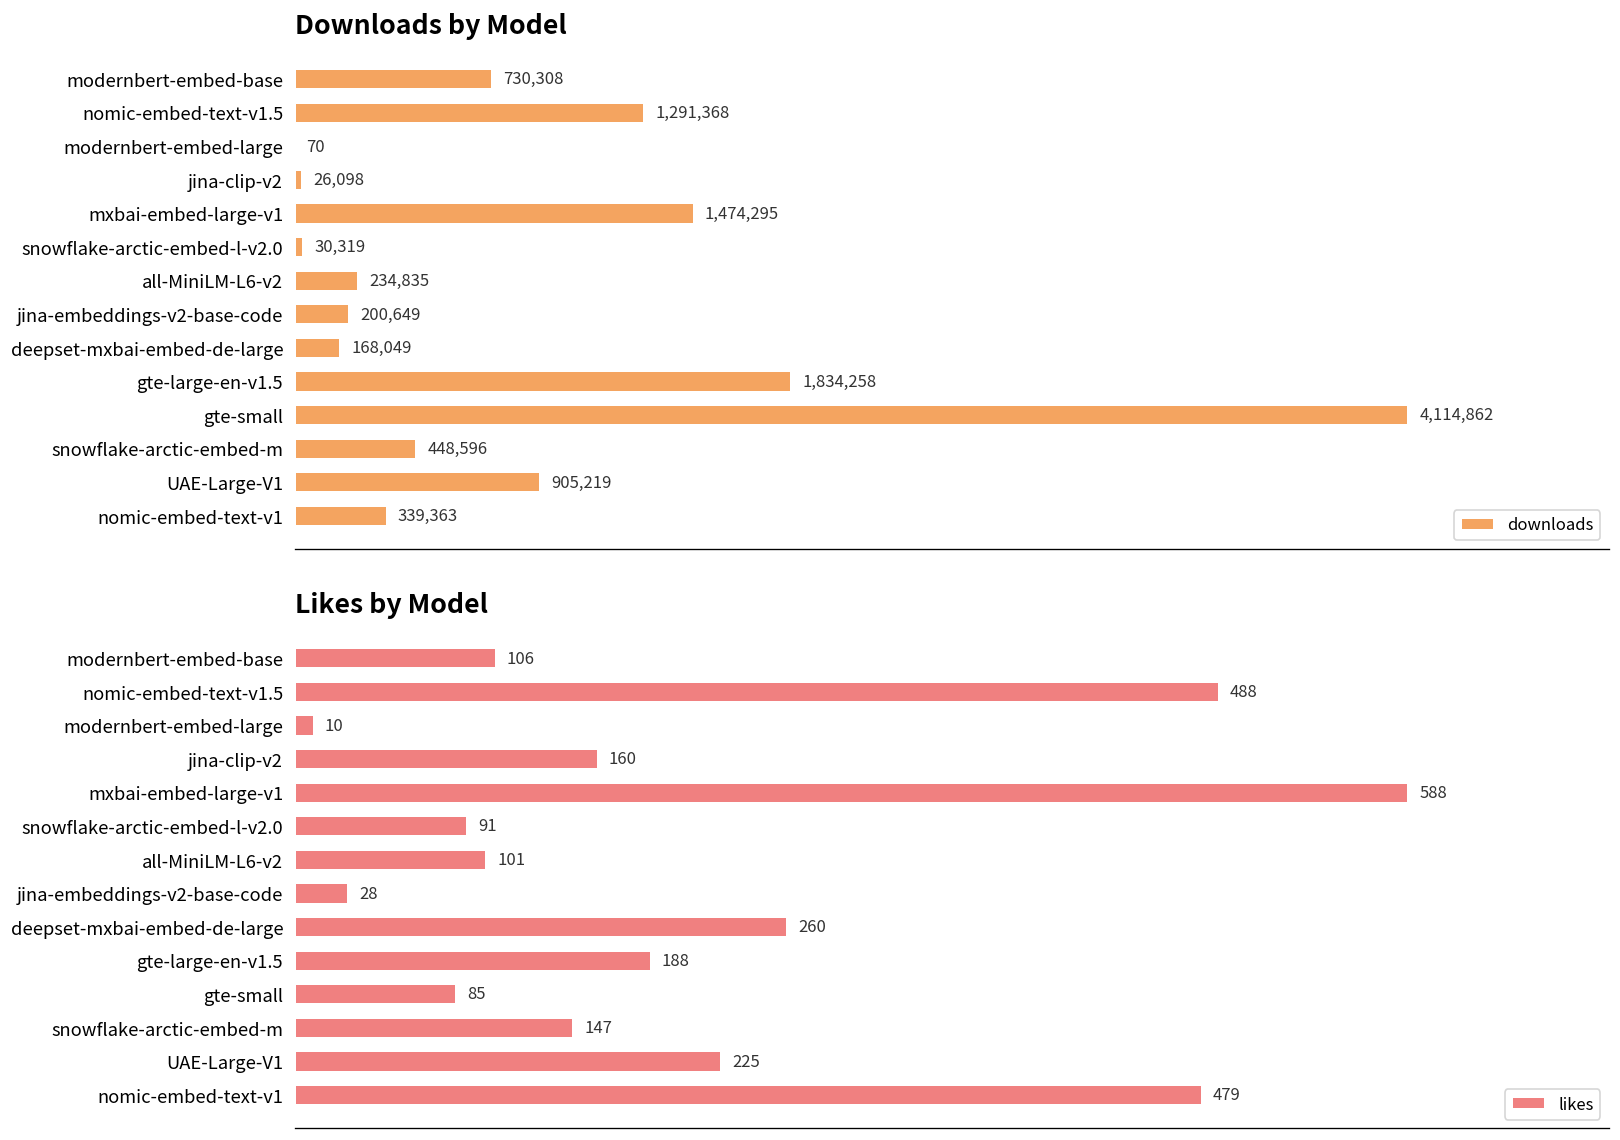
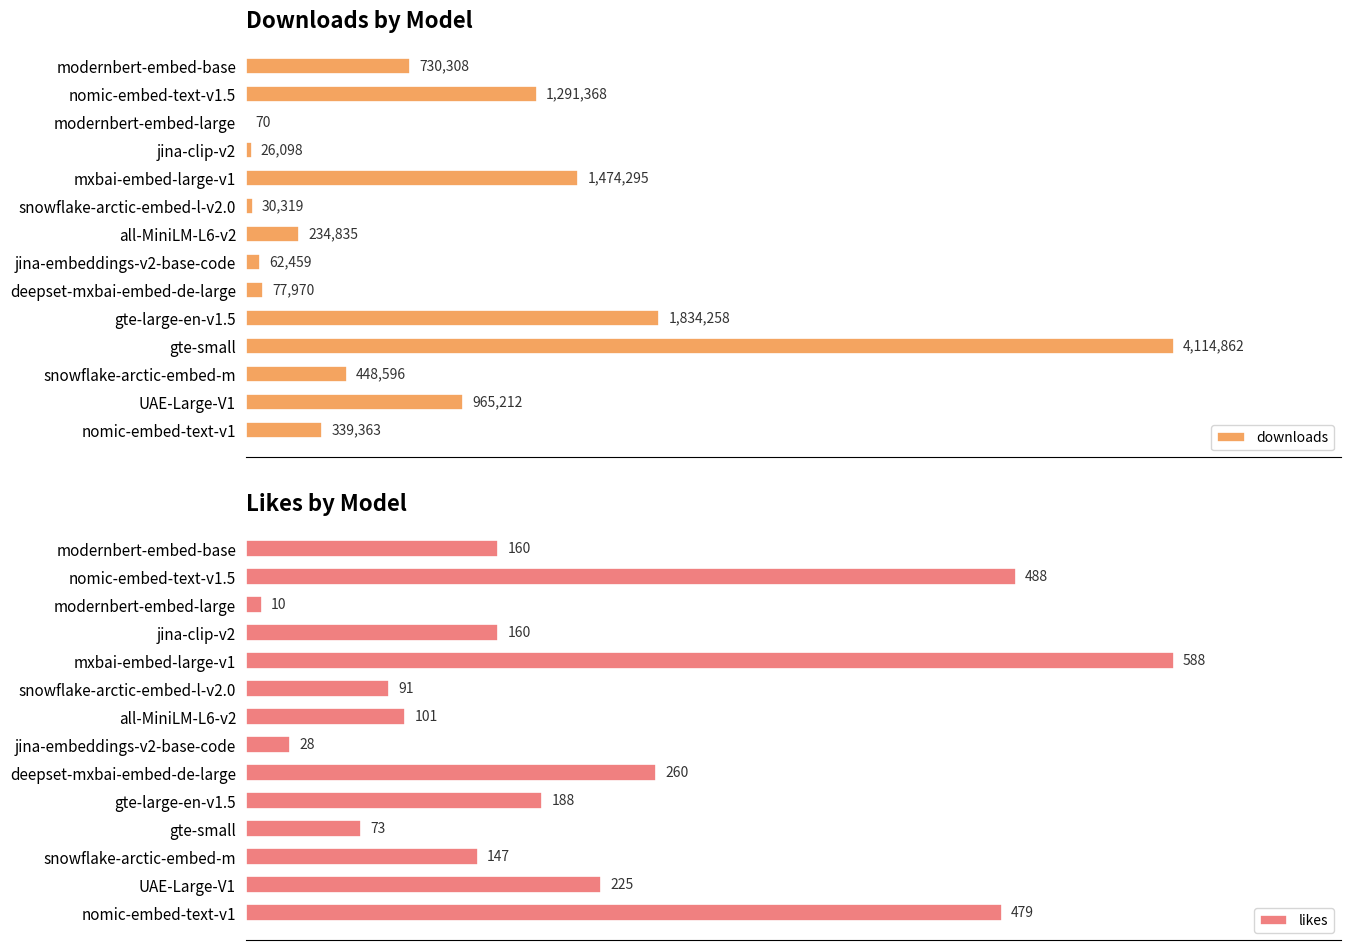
Downloads by Model, jina-embeddings-v2-base-code: 200,649 -> 62,459
Downloads by Model, deepset-mxbai-embed-de-large: 168,049 -> 77,970
Downloads by Model, UAE-Large-V1: 905,219 -> 965,212
Likes by Model, modernbert-embed-base: 106 -> 160
Likes by Model, gte-small: 85 -> 73
